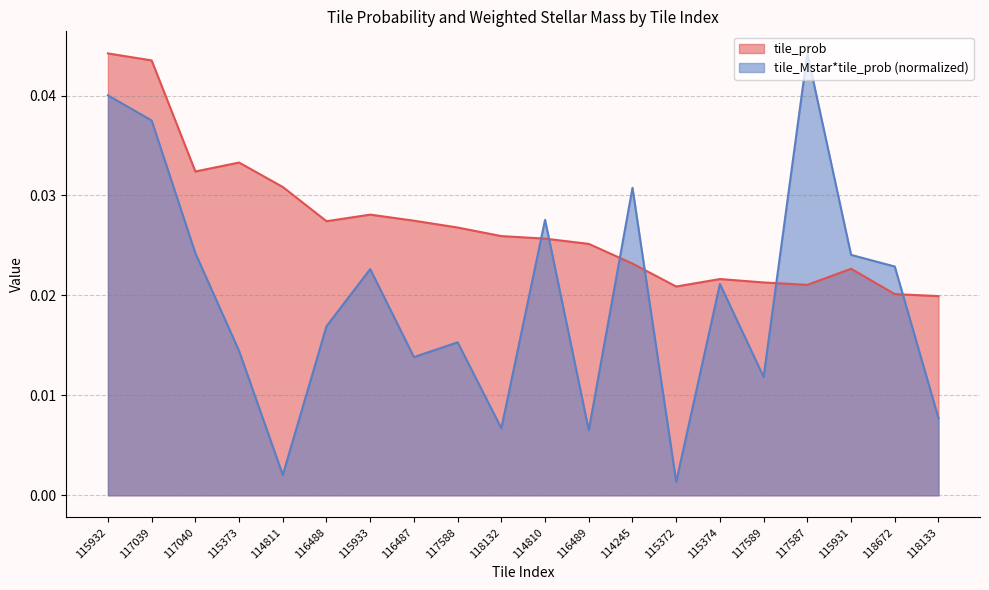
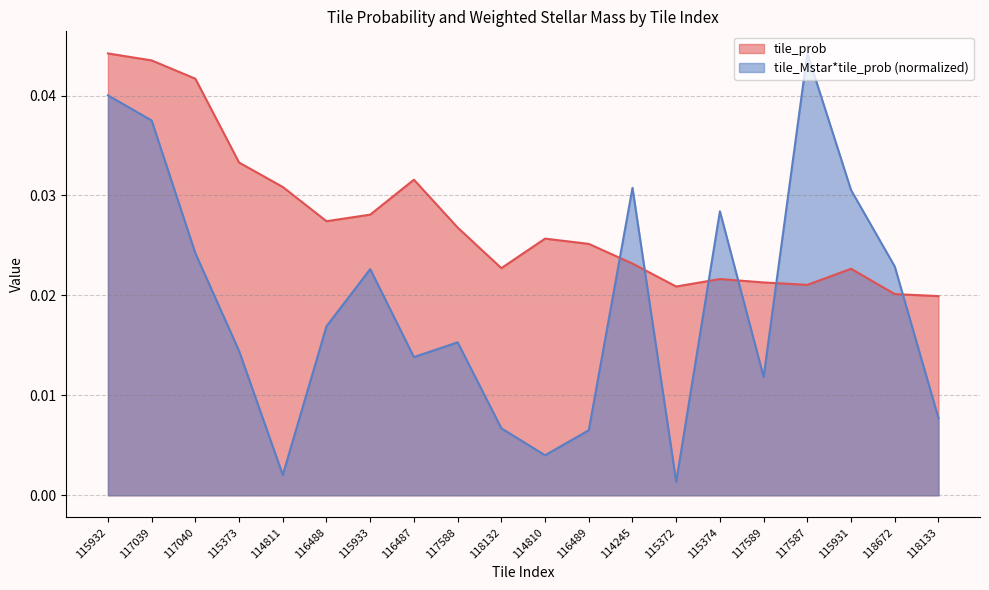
tile_prob, 117040: 0.032 -> 0.042
tile_prob, 116487: 0.027 -> 0.032
tile_prob, 118132: 0.026 -> 0.023
tile_Mstar*tile_prob (normalized), 114810: 0.028 -> 0.004
tile_Mstar*tile_prob (normalized), 115374: 0.021 -> 0.028
tile_Mstar*tile_prob (normalized), 115931: 0.024 -> 0.031
